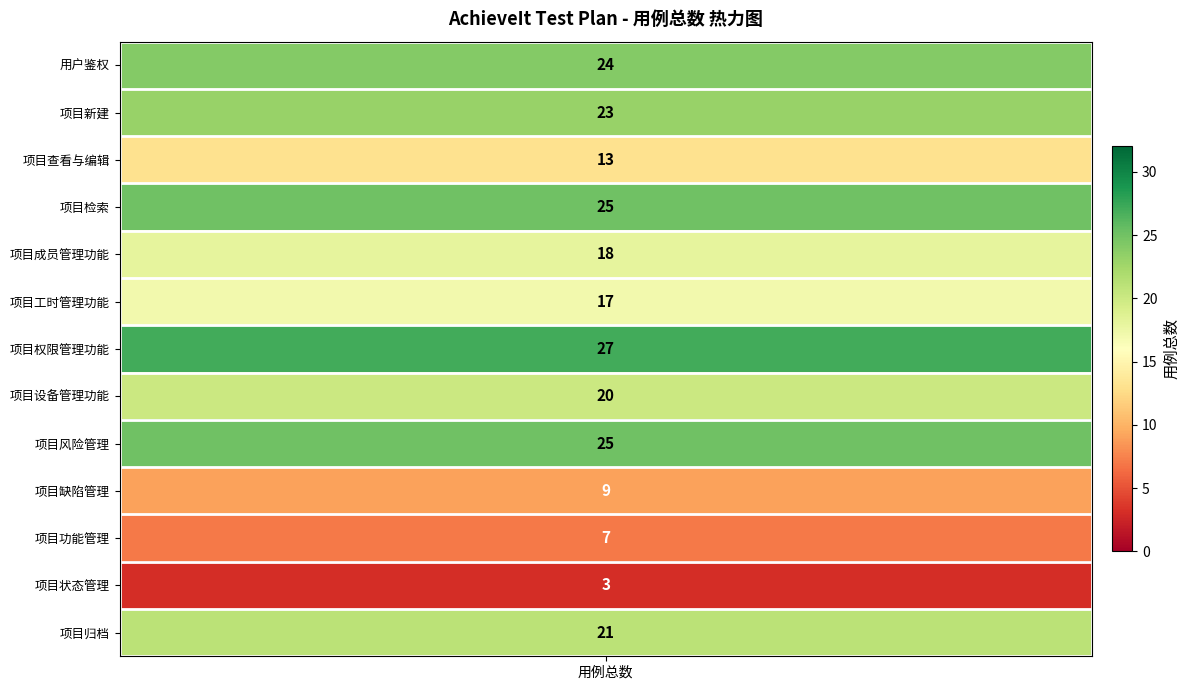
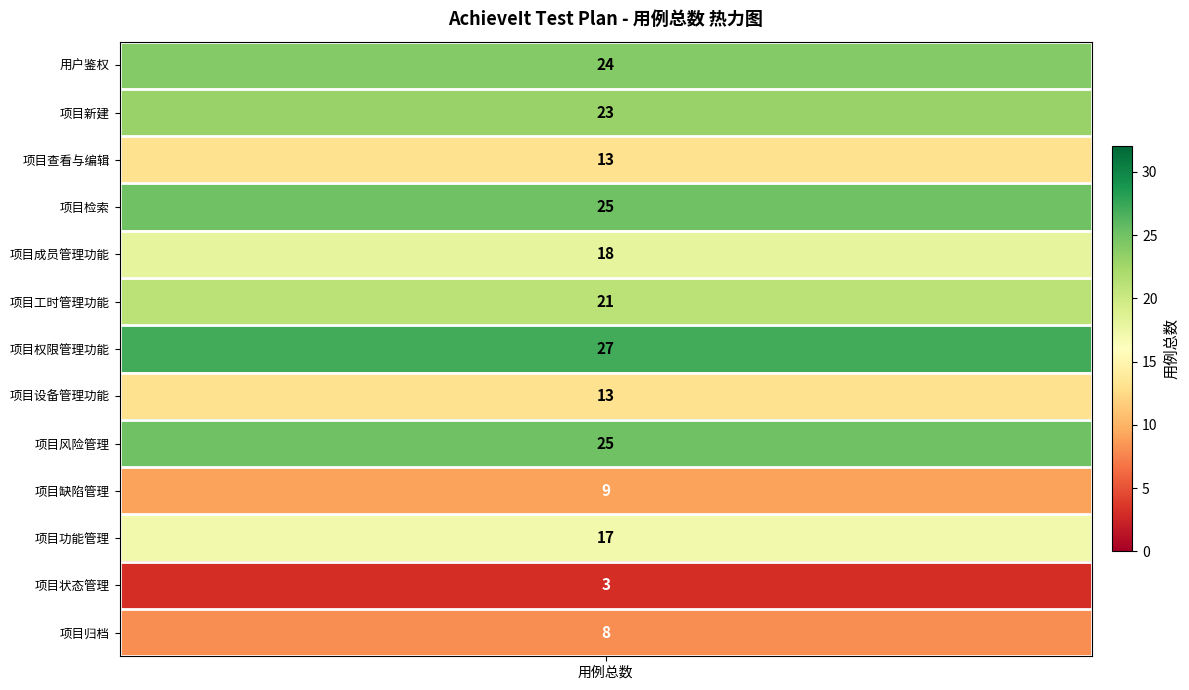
项目工时管理功能, 用例总数: 17 -> 21
项目设备管理功能, 用例总数: 20 -> 13
项目功能管理, 用例总数: 7 -> 17
项目归档, 用例总数: 21 -> 8
